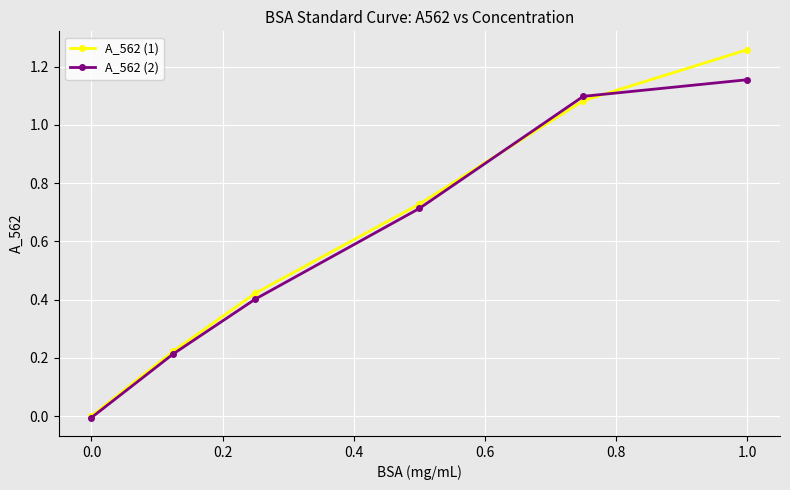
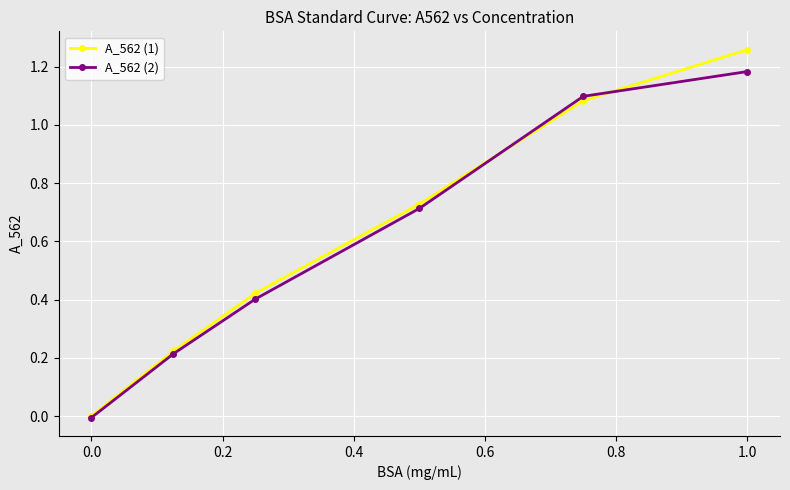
A_562 (2), 1.0: 1.16 -> 1.18
